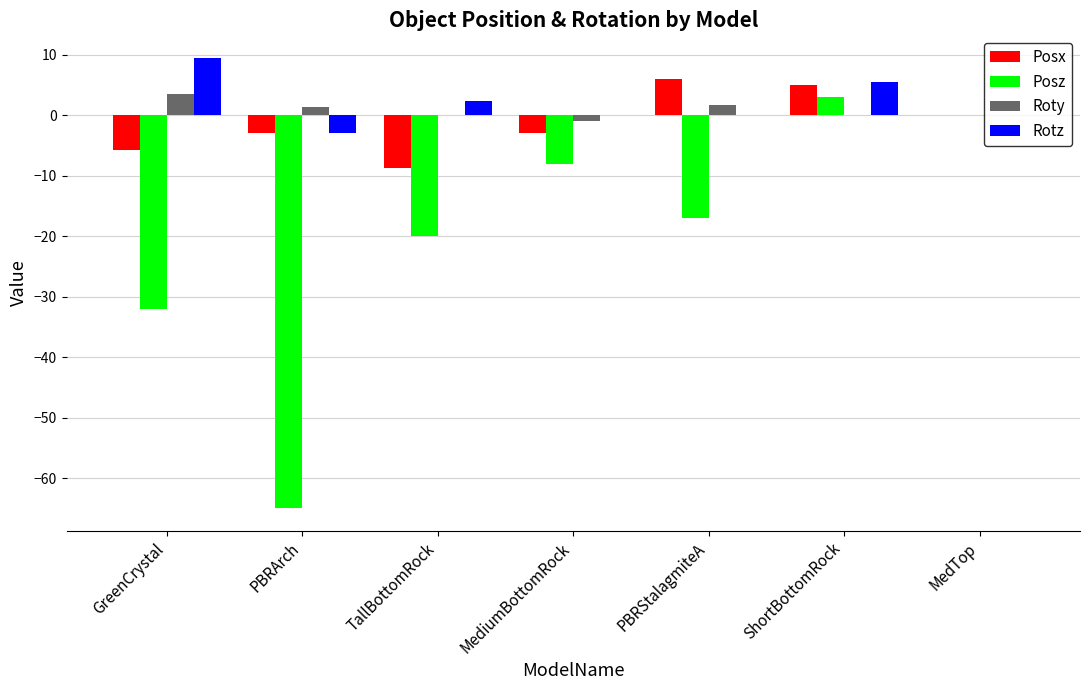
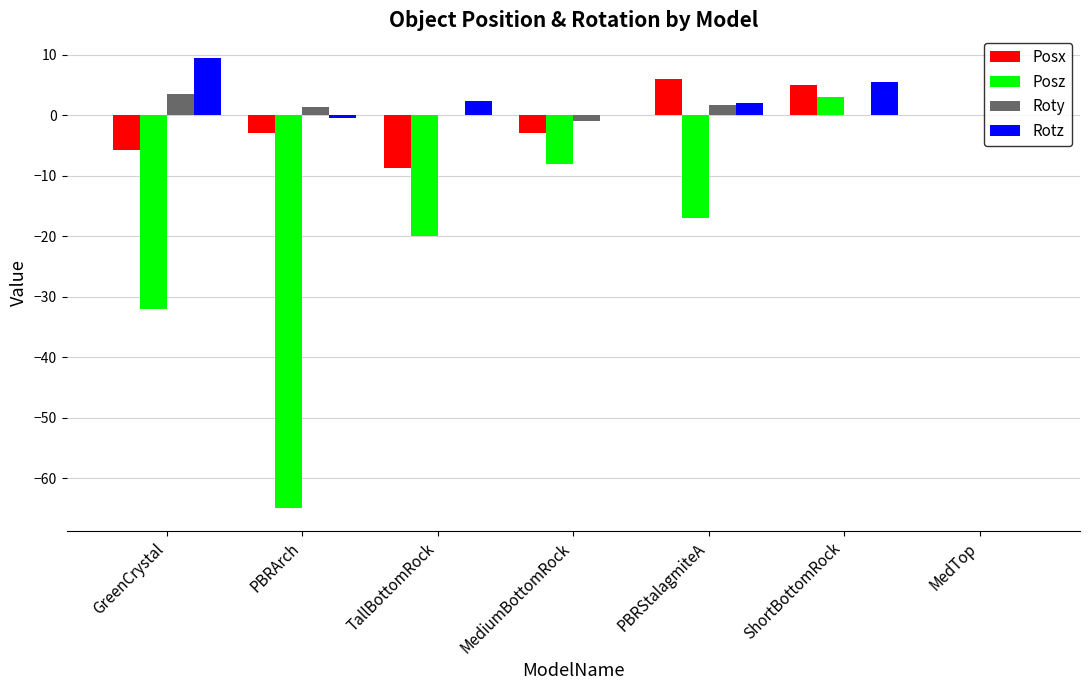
Rotz, PBRArch: -3 -> -1
Rotz, PBRStalagmiteA: 0 -> 2
